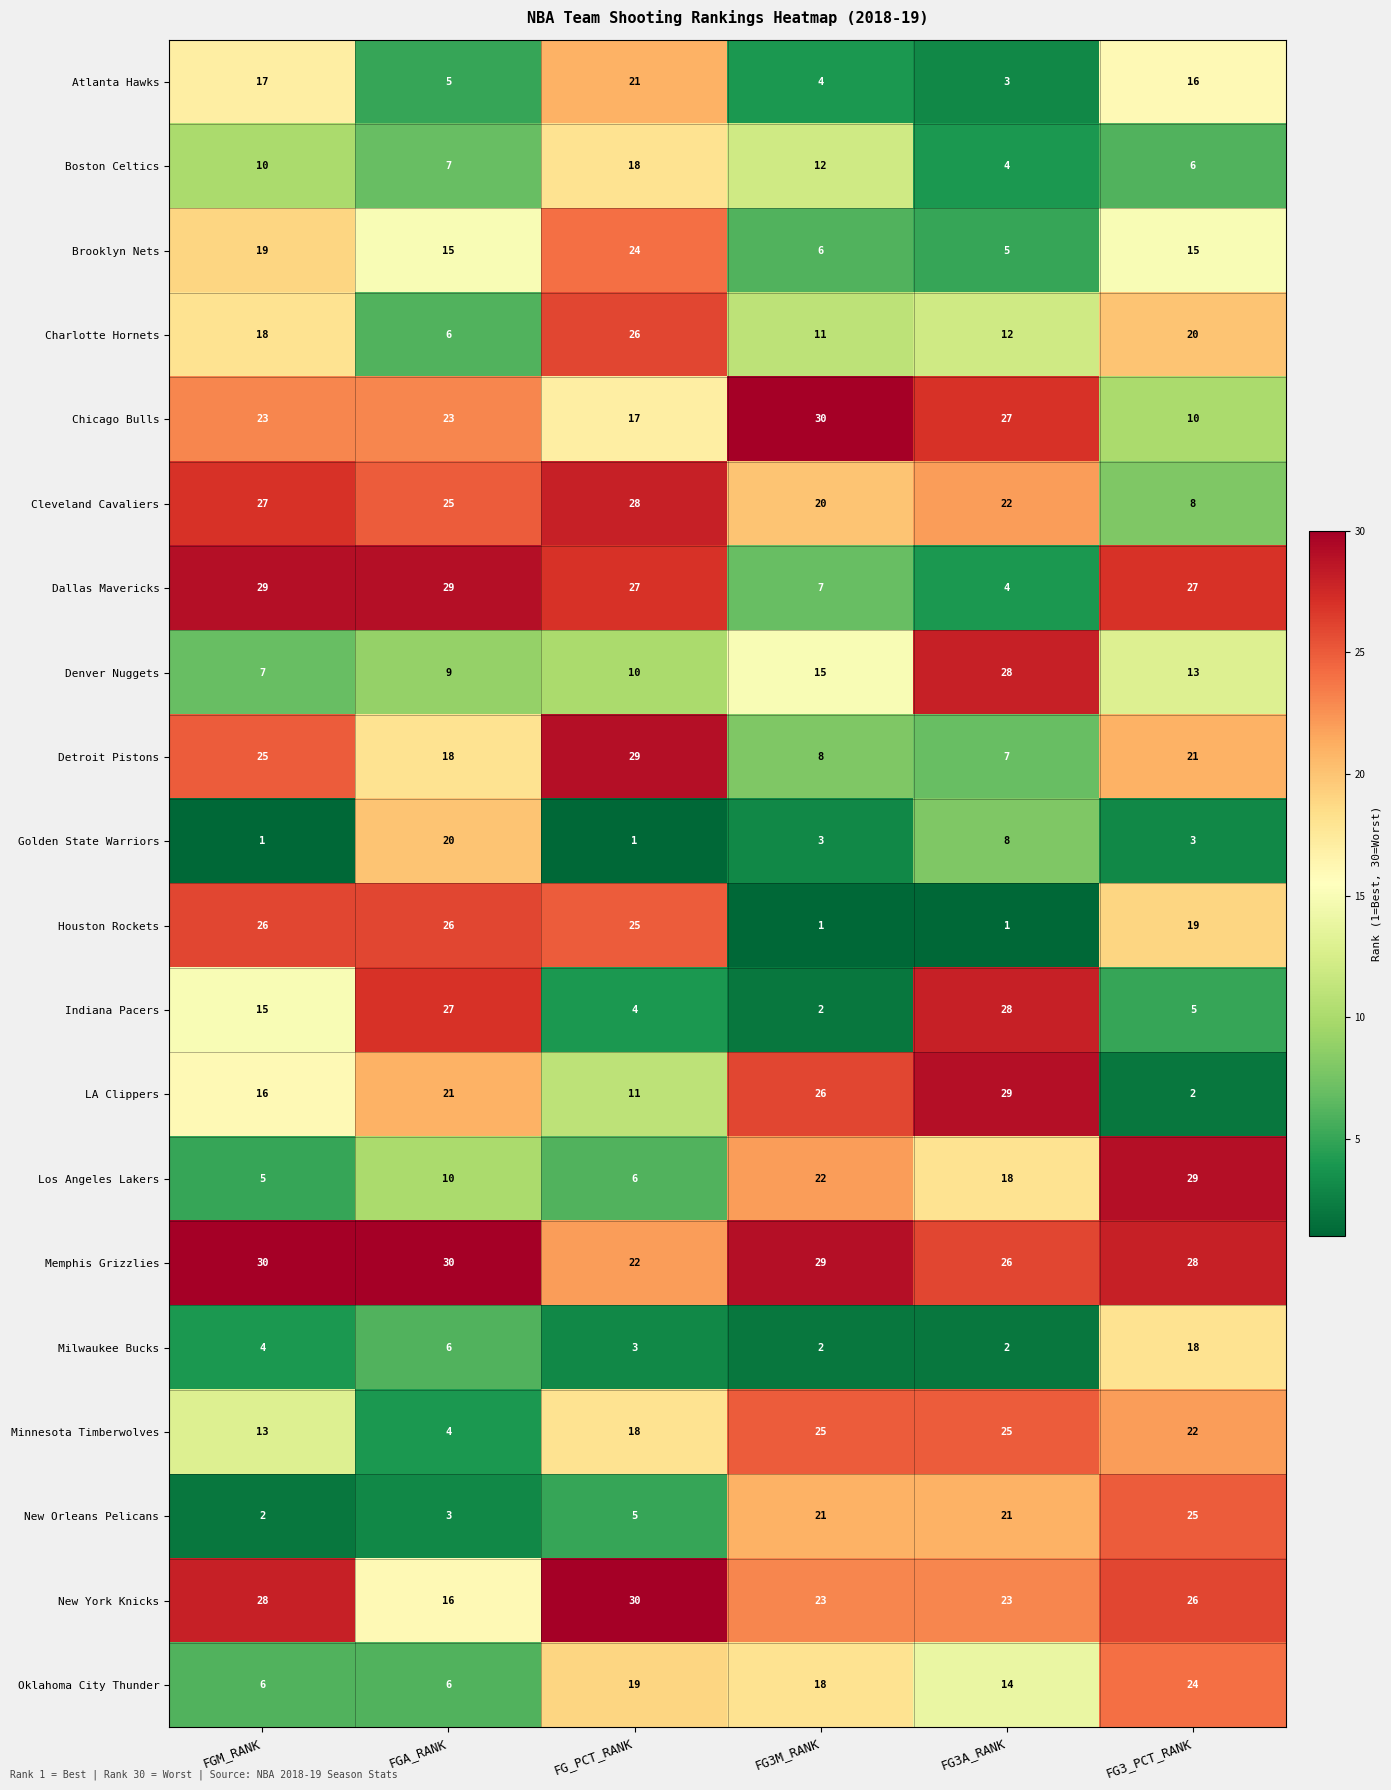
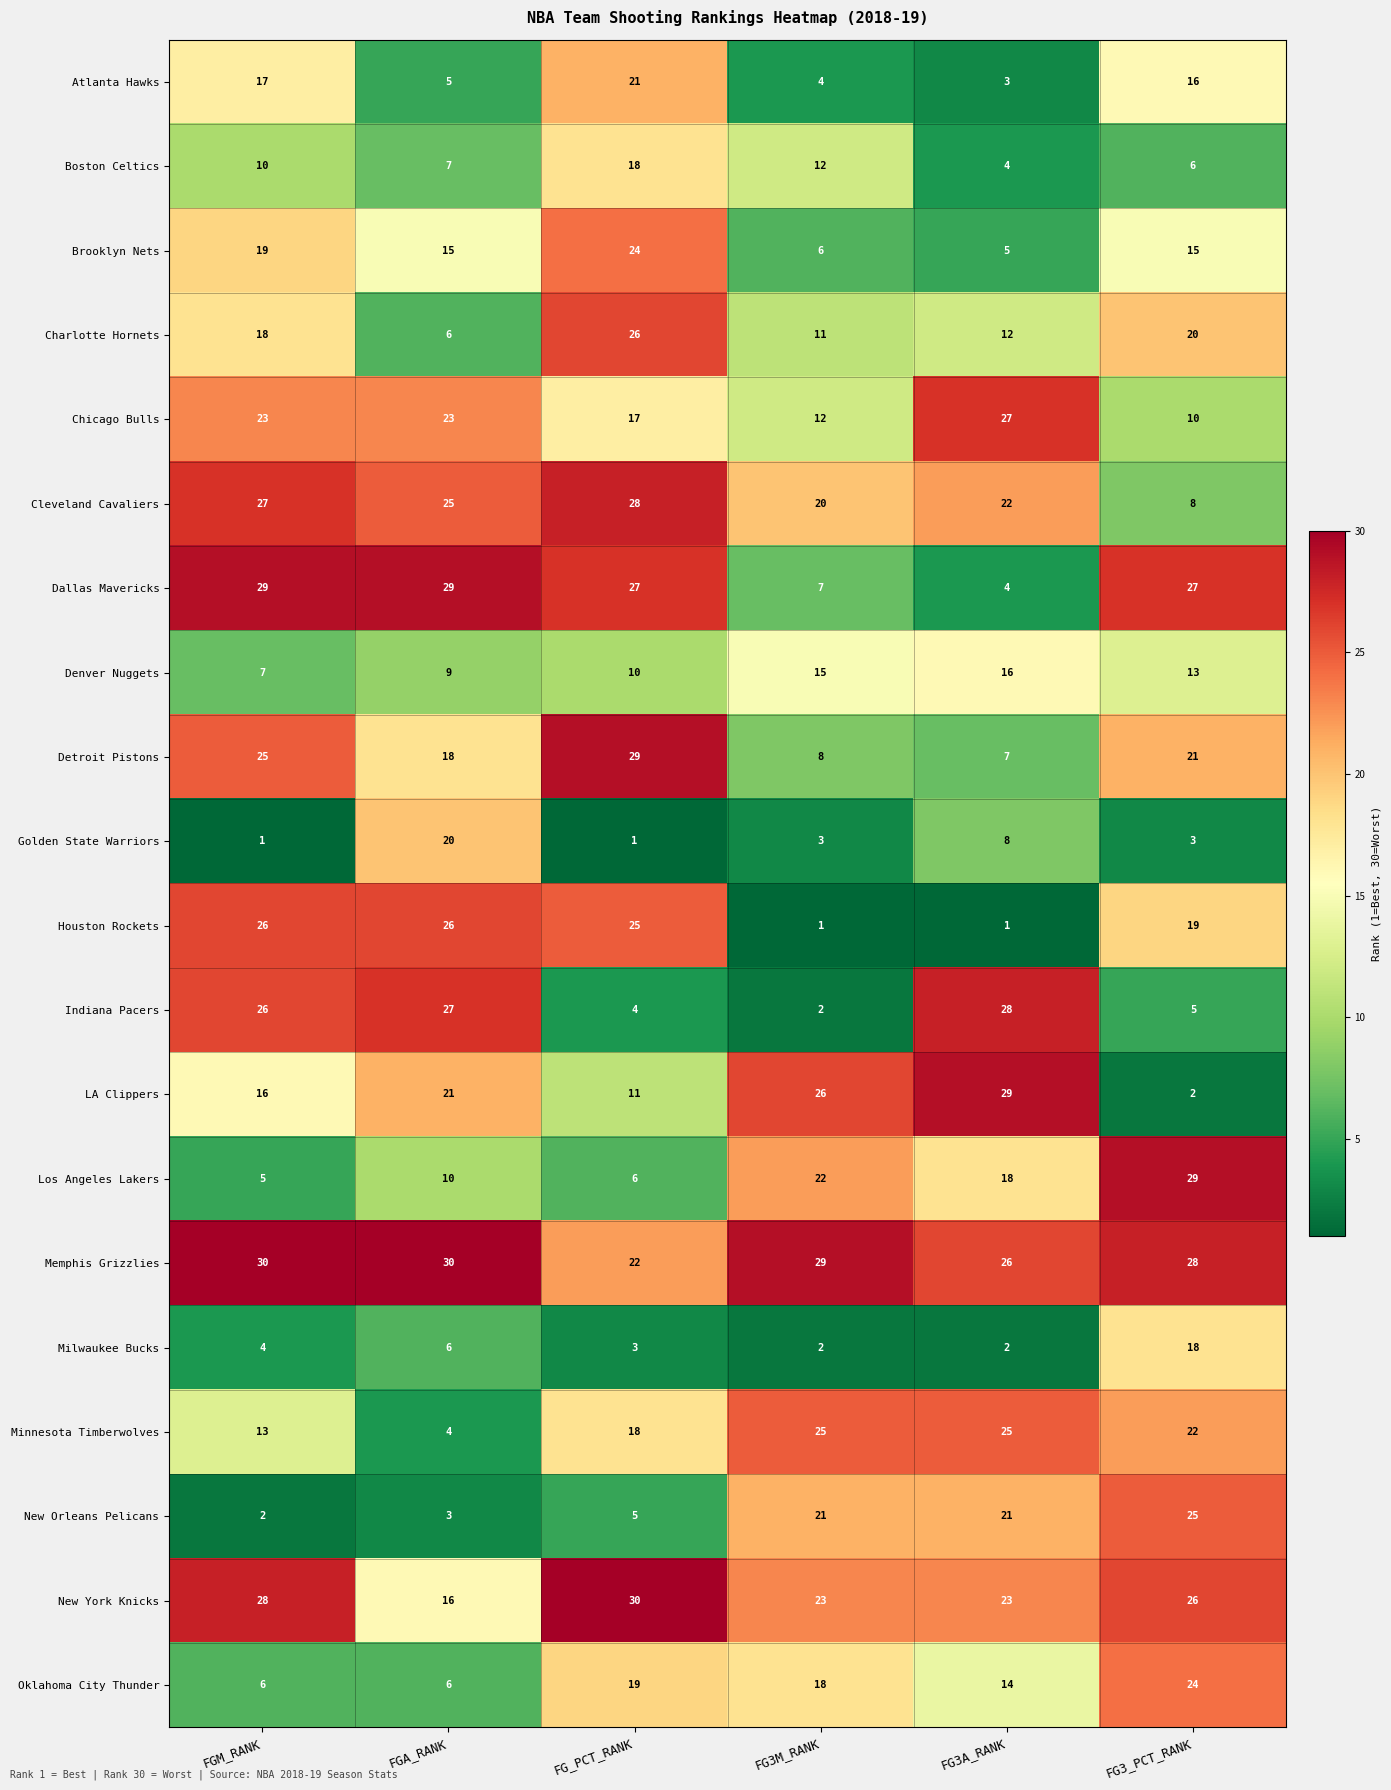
Chicago Bulls, FG3M_RANK: 30 -> 12
Denver Nuggets, FG3A_RANK: 28 -> 16
Indiana Pacers, FGM_RANK: 15 -> 26
